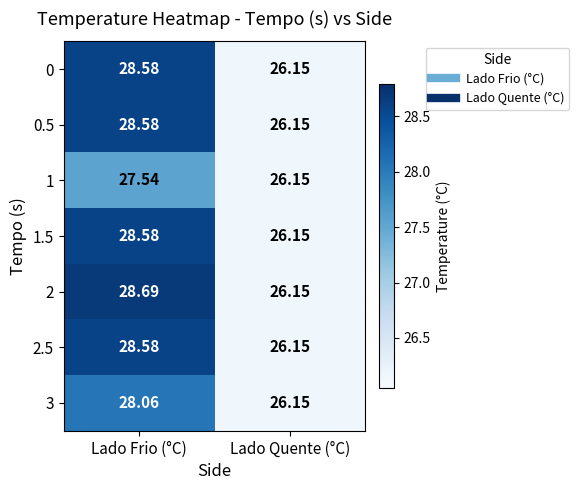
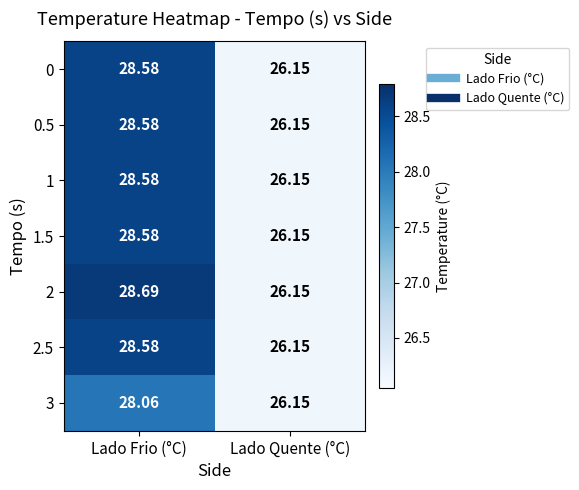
1, Lado Frio (°C): 27.54 -> 28.58
